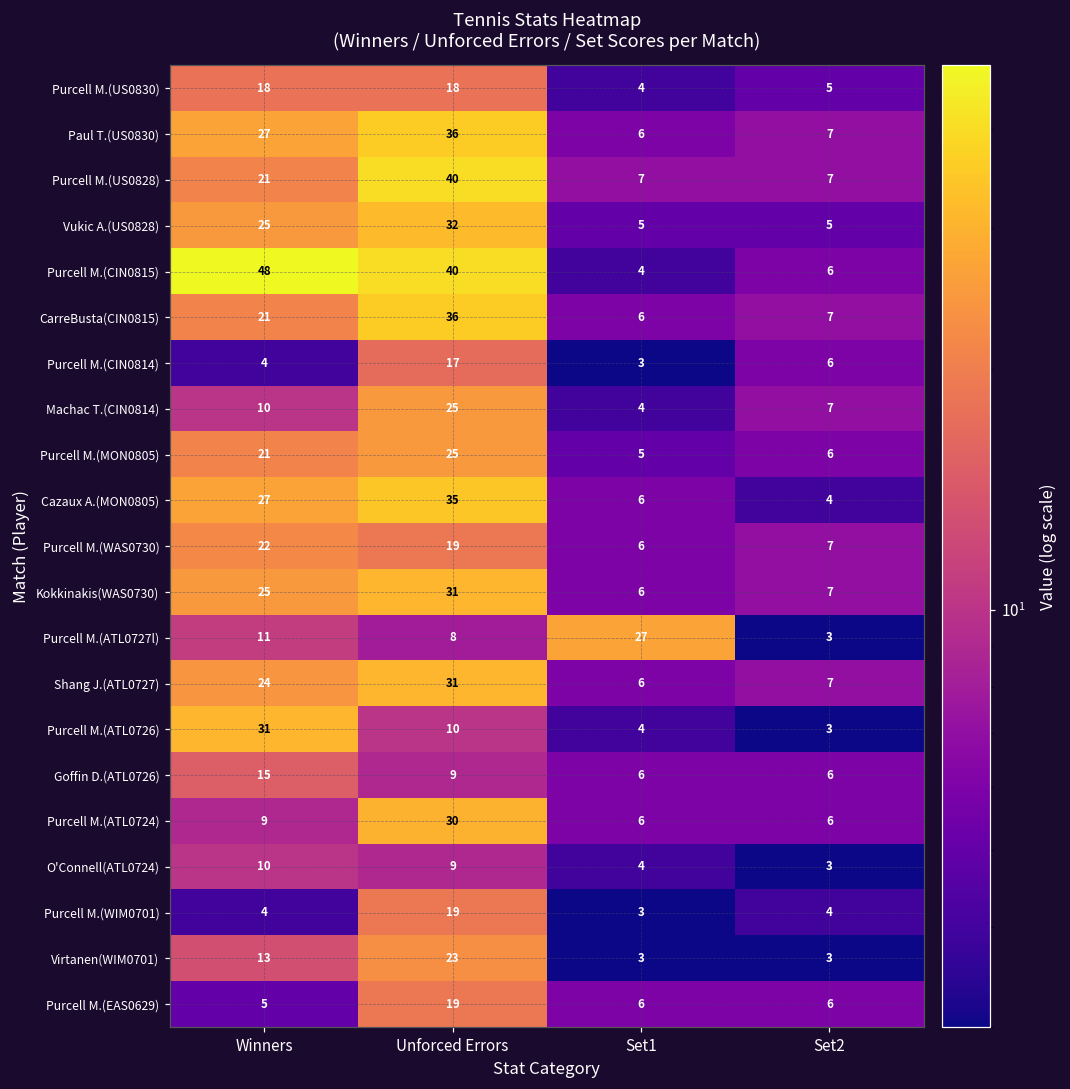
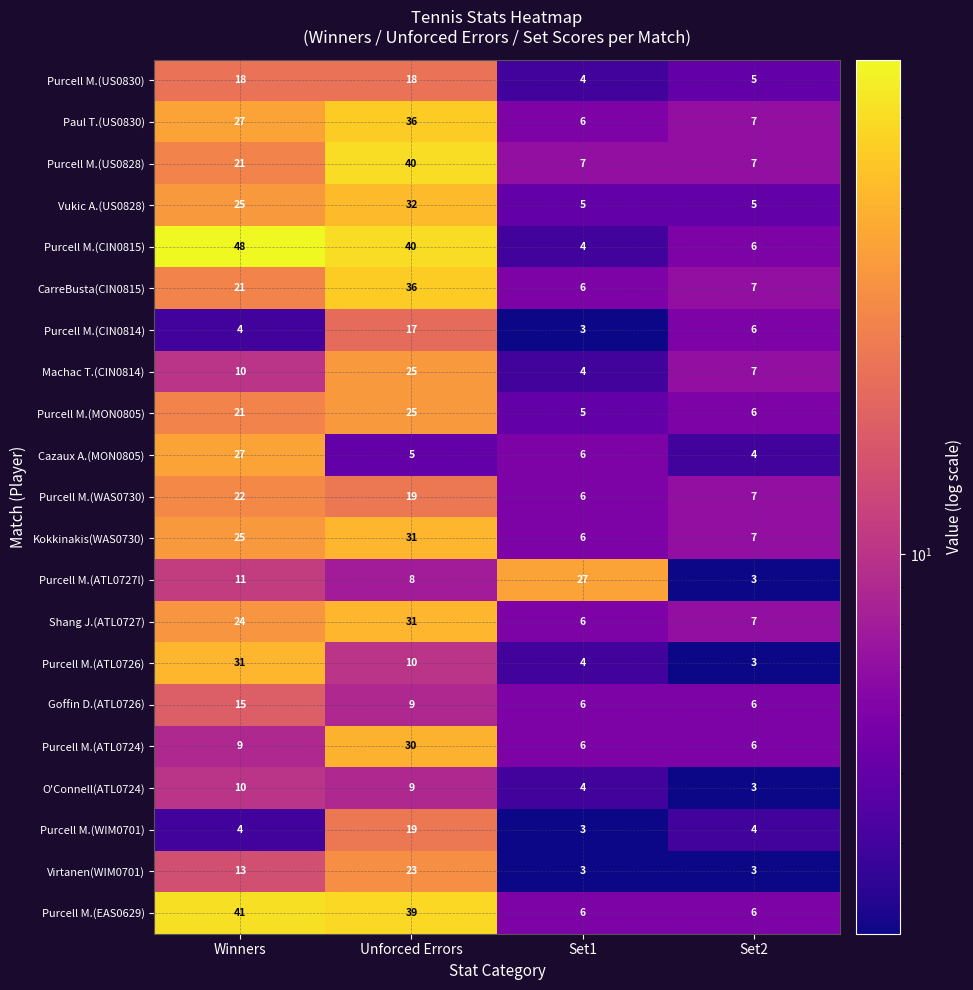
Cazaux A.(MON0805), Unforced Errors: 35 -> 5
Purcell M.(EAS0629), Winners: 5 -> 41
Purcell M.(EAS0629), Unforced Errors: 19 -> 39
